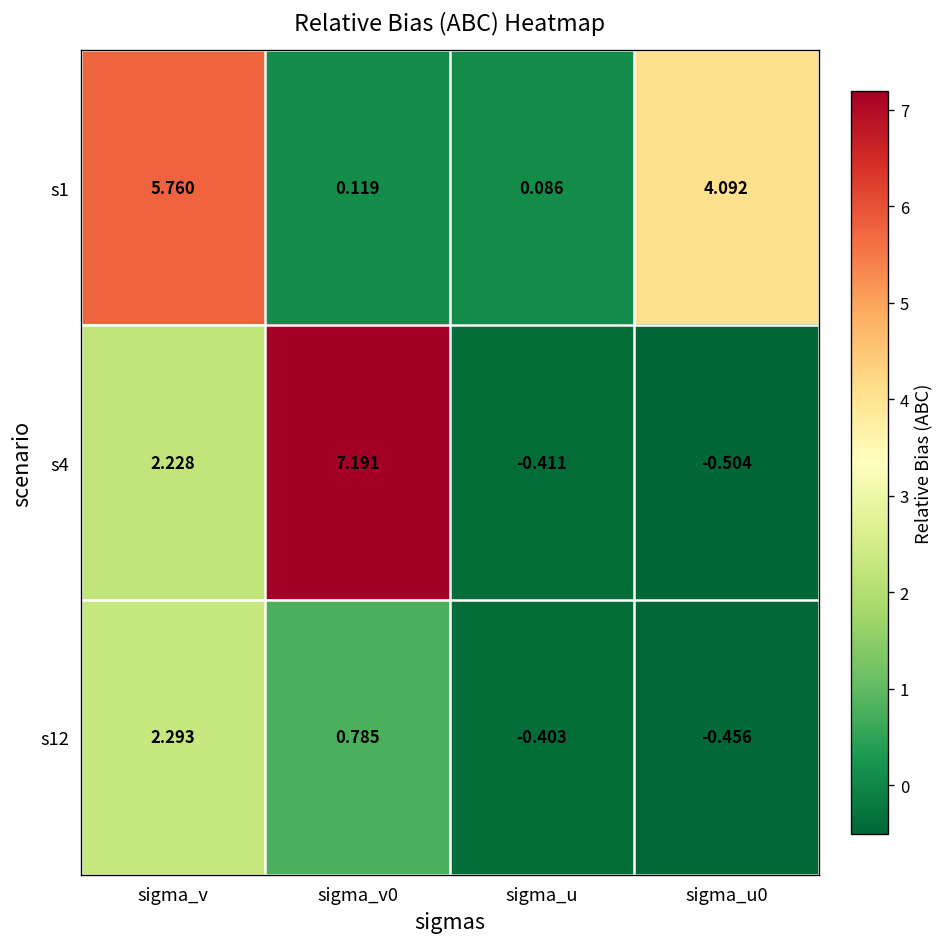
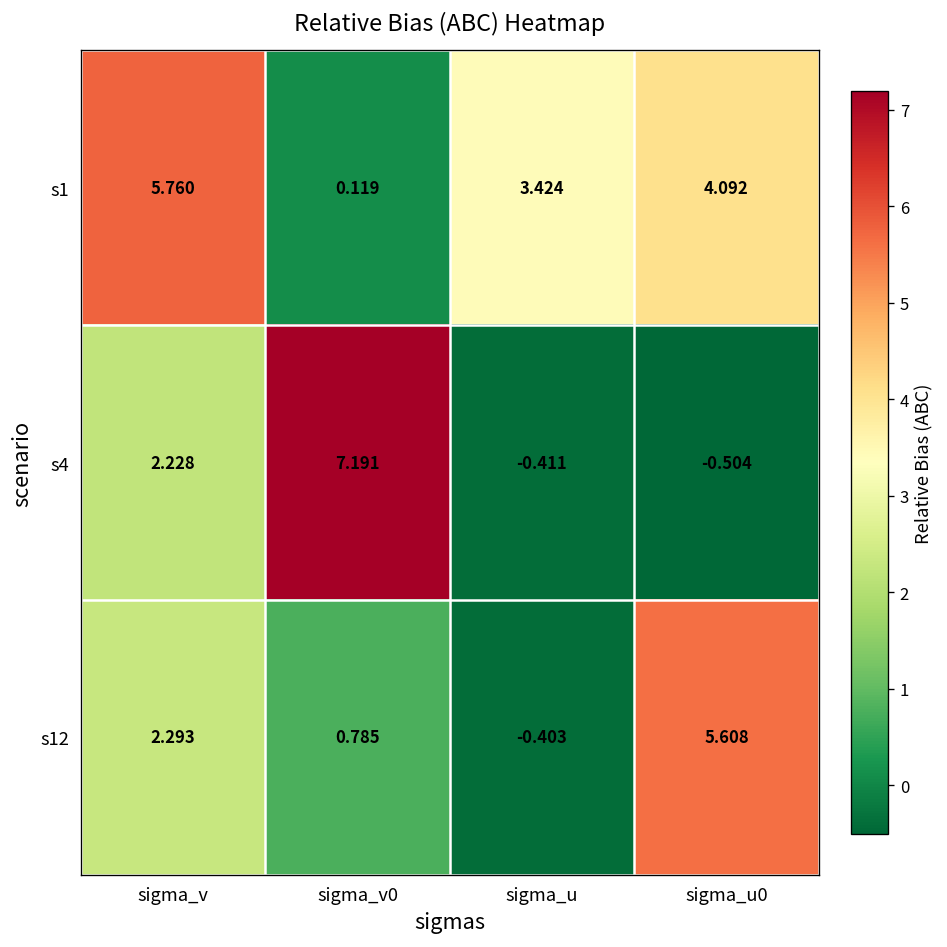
s1, sigma_u: 0.086 -> 3.424
s12, sigma_u0: -0.456 -> 5.608
